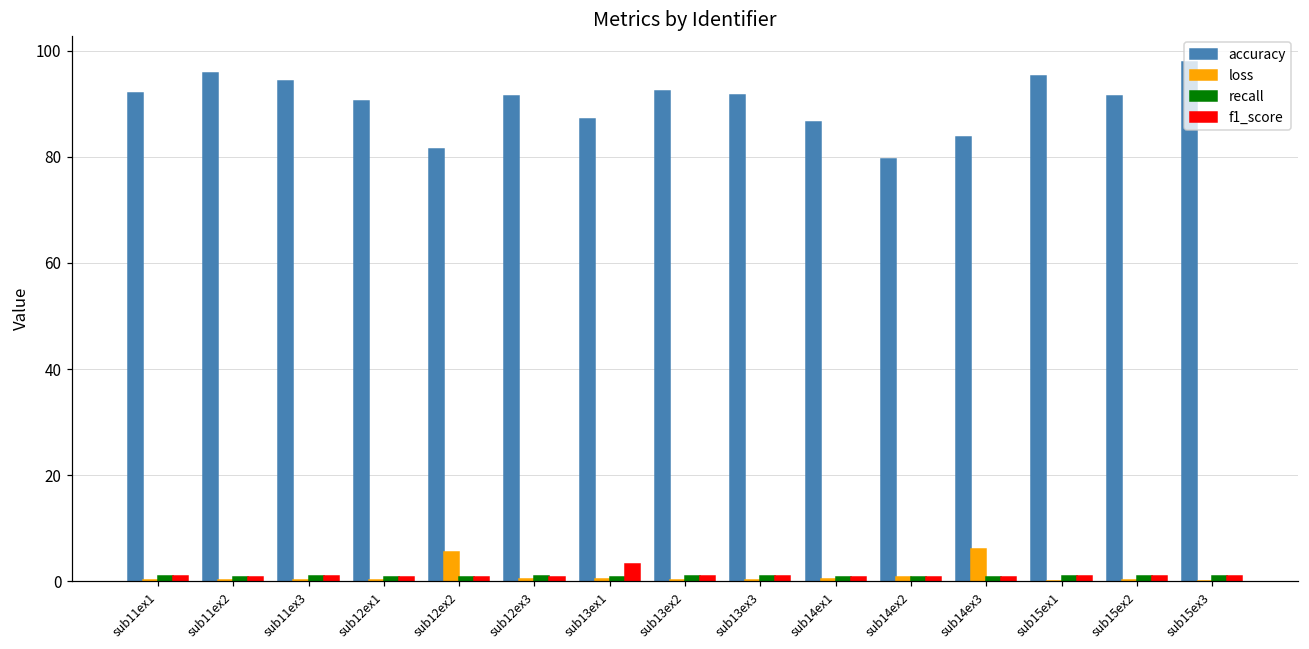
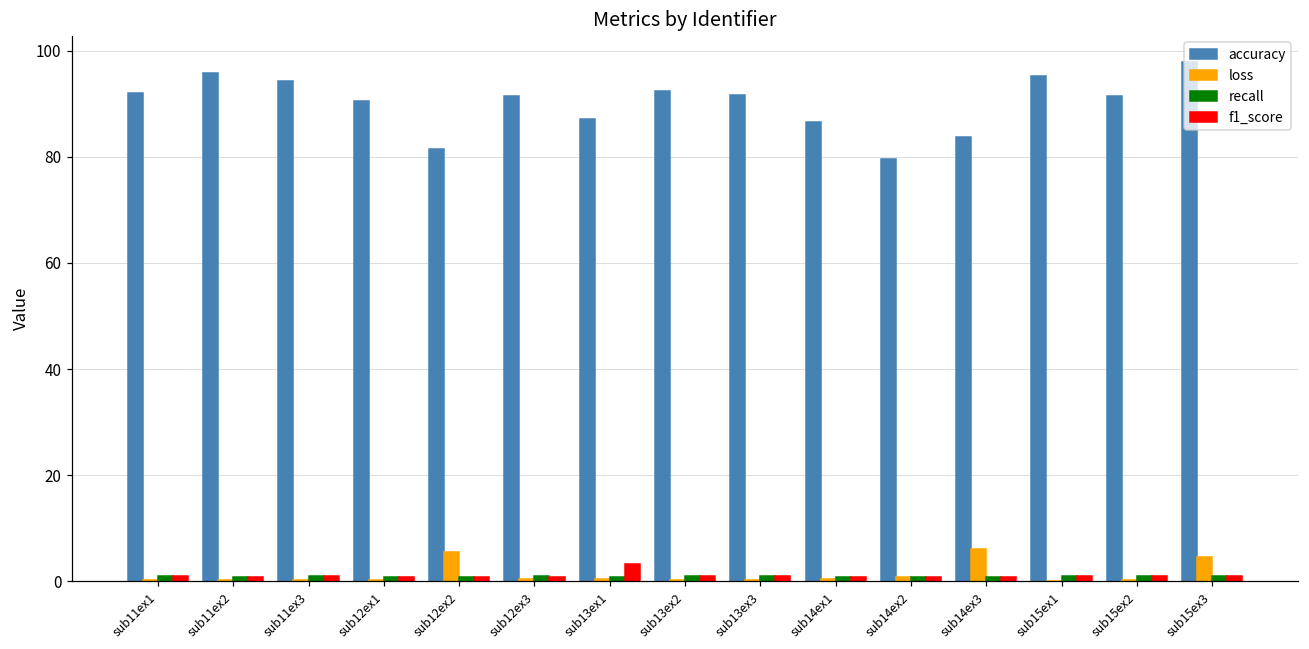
loss, sub15ex3: 0 -> 4
